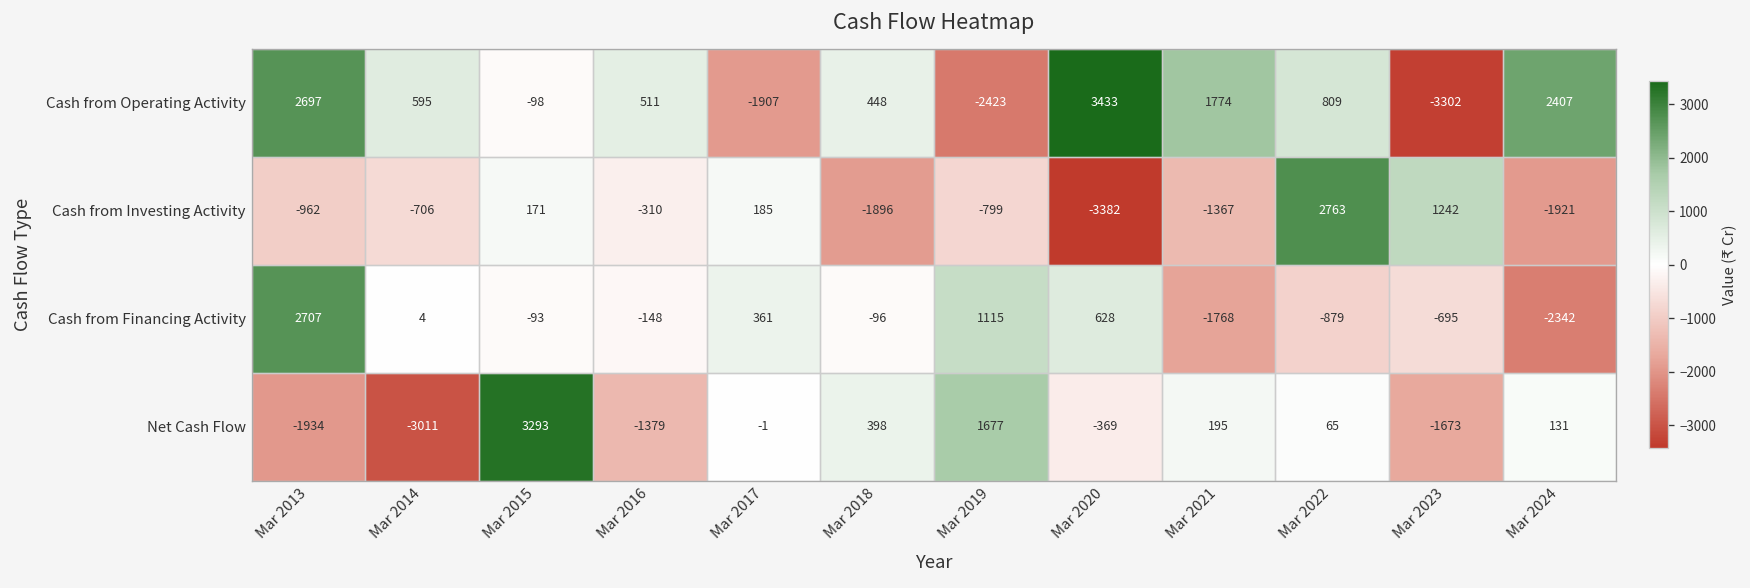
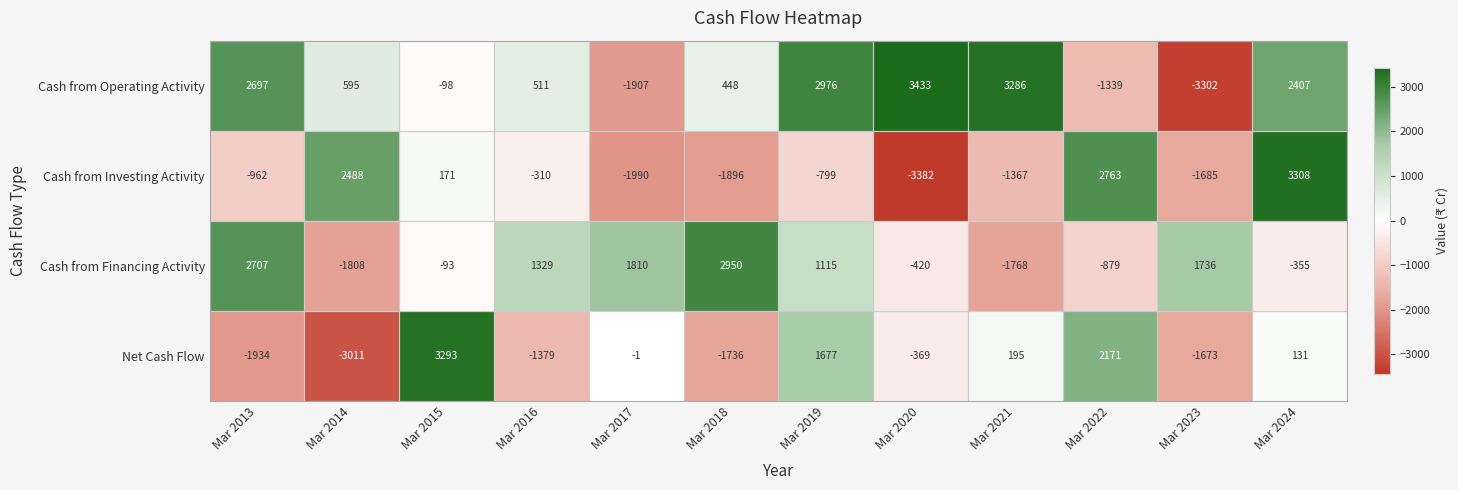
Cash from Operating Activity, Mar 2019: -2423 -> 2976
Cash from Operating Activity, Mar 2021: 1774 -> 3286
Cash from Operating Activity, Mar 2022: 809 -> -1339
Cash from Investing Activity, Mar 2014: -706 -> 2488
Cash from Investing Activity, Mar 2017: 185 -> -1990
Cash from Investing Activity, Mar 2023: 1242 -> -1685
Cash from Investing Activity, Mar 2024: -1921 -> 3308
Cash from Financing Activity, Mar 2014: 4 -> -1808
Cash from Financing Activity, Mar 2016: -148 -> 1329
Cash from Financing Activity, Mar 2017: 361 -> 1810
Cash from Financing Activity, Mar 2018: -96 -> 2950
Cash from Financing Activity, Mar 2020: 628 -> -420
Cash from Financing Activity, Mar 2023: -695 -> 1736
Cash from Financing Activity, Mar 2024: -2342 -> -355
Net Cash Flow, Mar 2018: 398 -> -1736
Net Cash Flow, Mar 2022: 65 -> 2171
